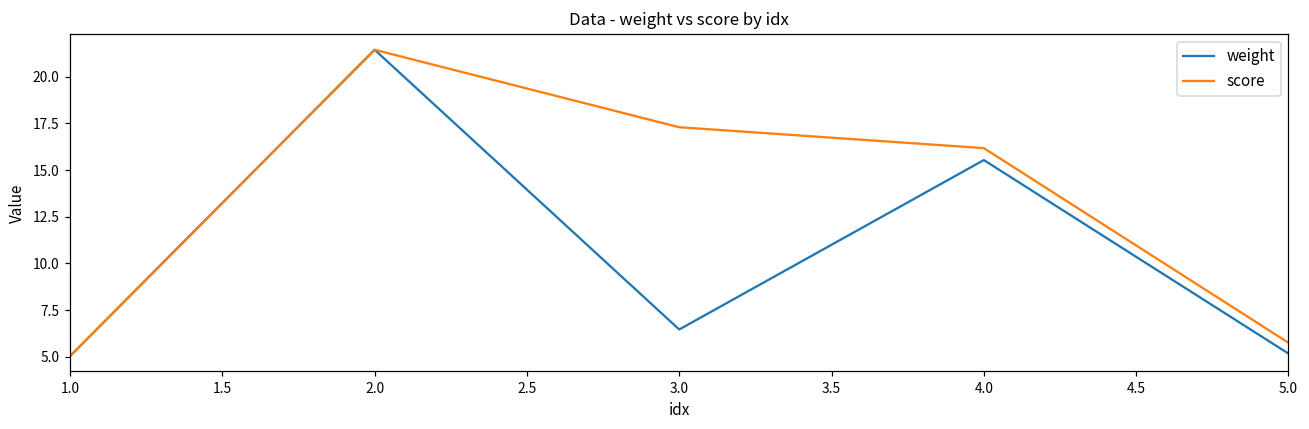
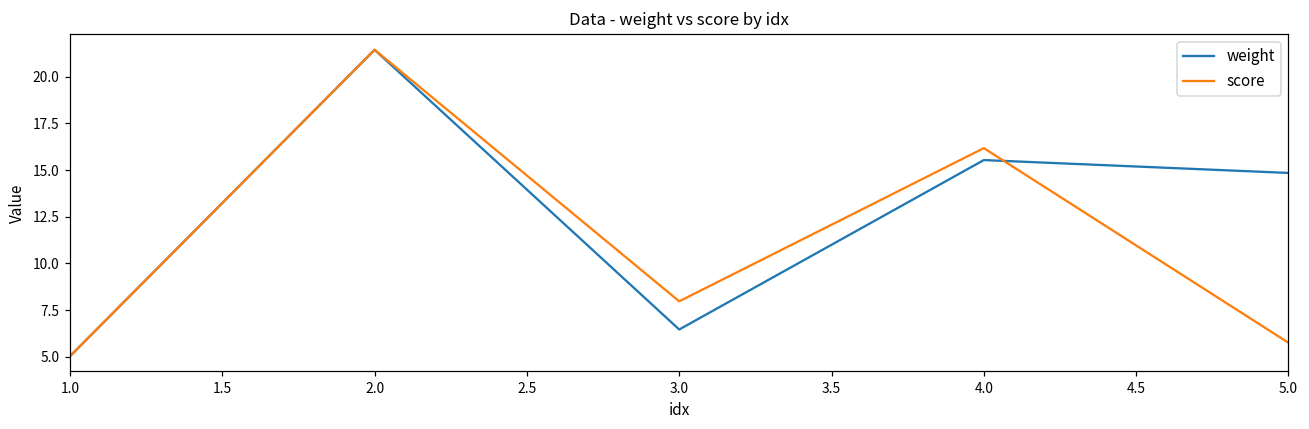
score, 3.0: 17.3 -> 8.0
weight, 5.0: 5.2 -> 14.9
